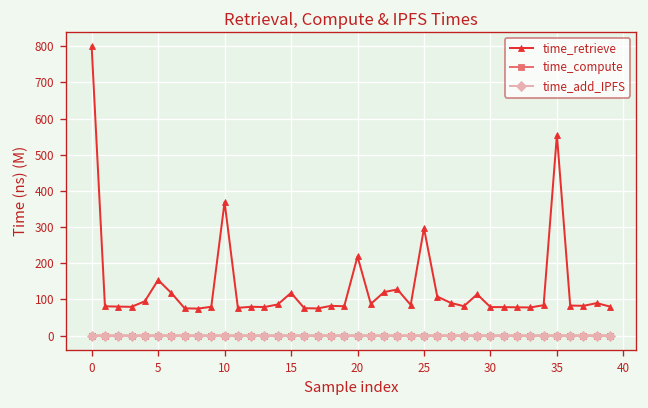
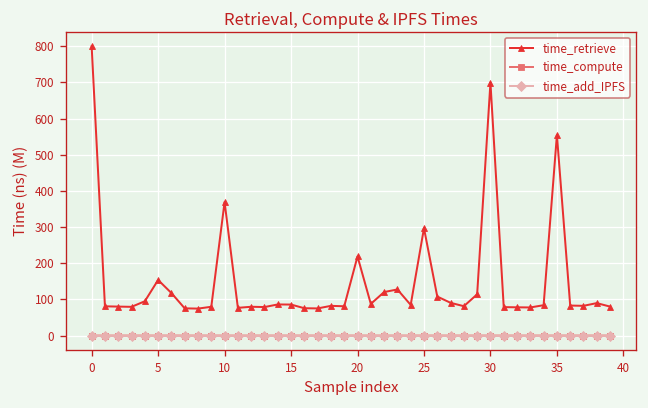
time_retrieve, 15: 120 -> 90
time_retrieve, 30: 80 -> 700
